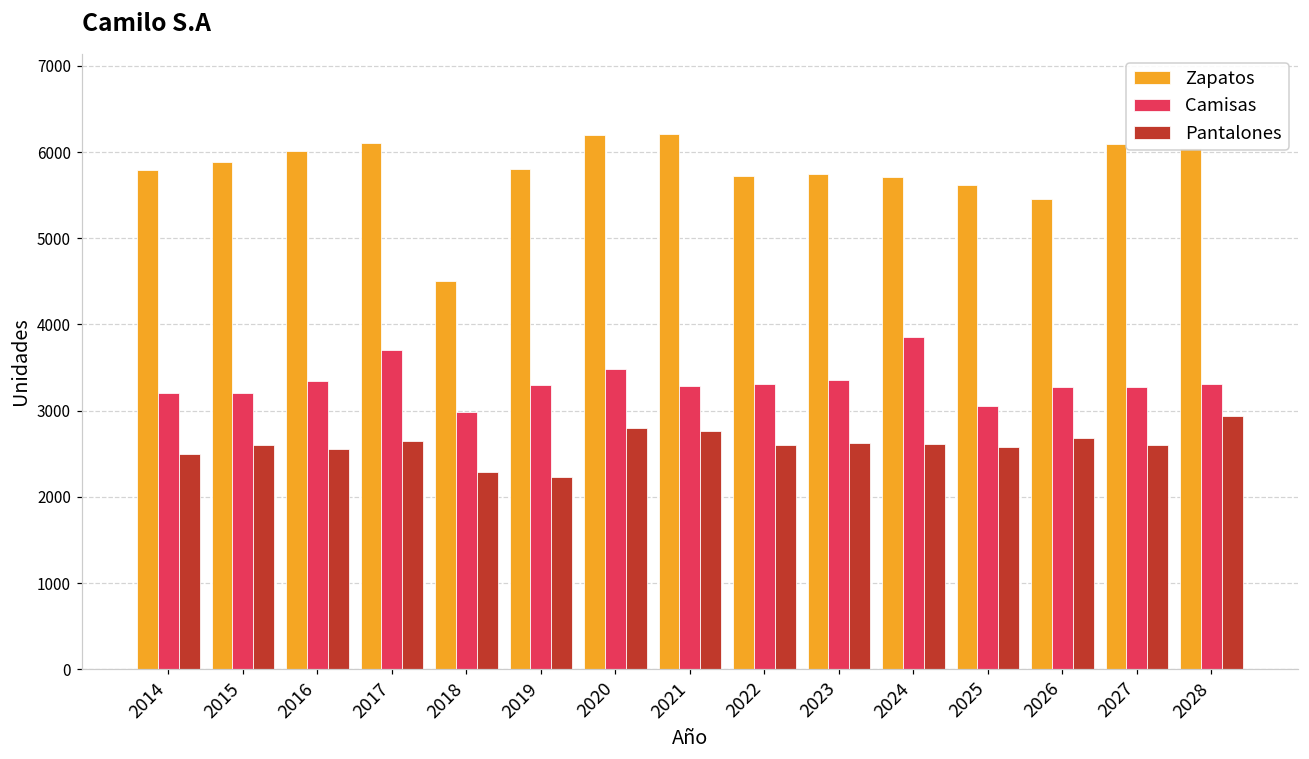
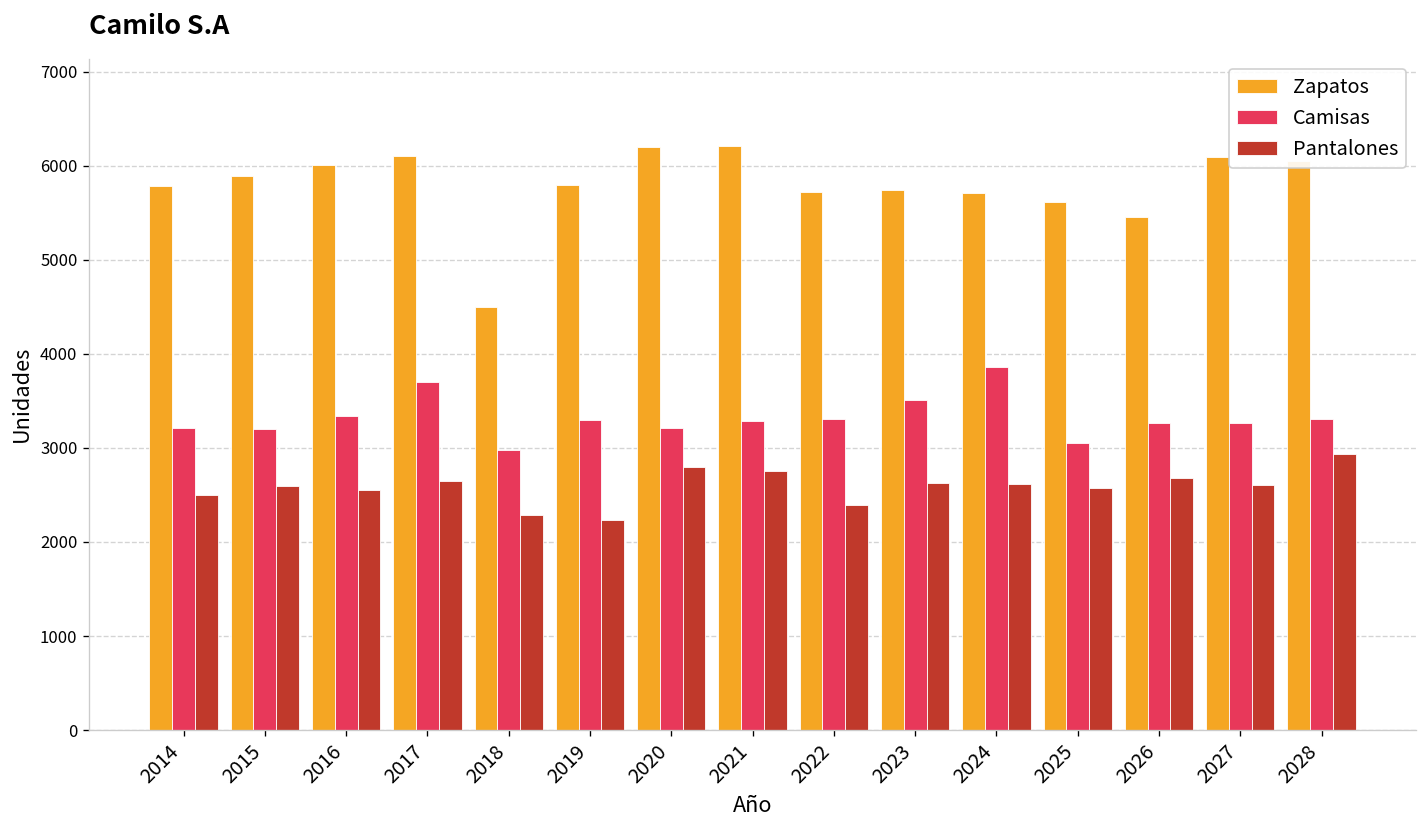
Camisas, 2020: 3500 -> 3200
Pantalones, 2022: 2600 -> 2400
Camisas, 2023: 3400 -> 3500
